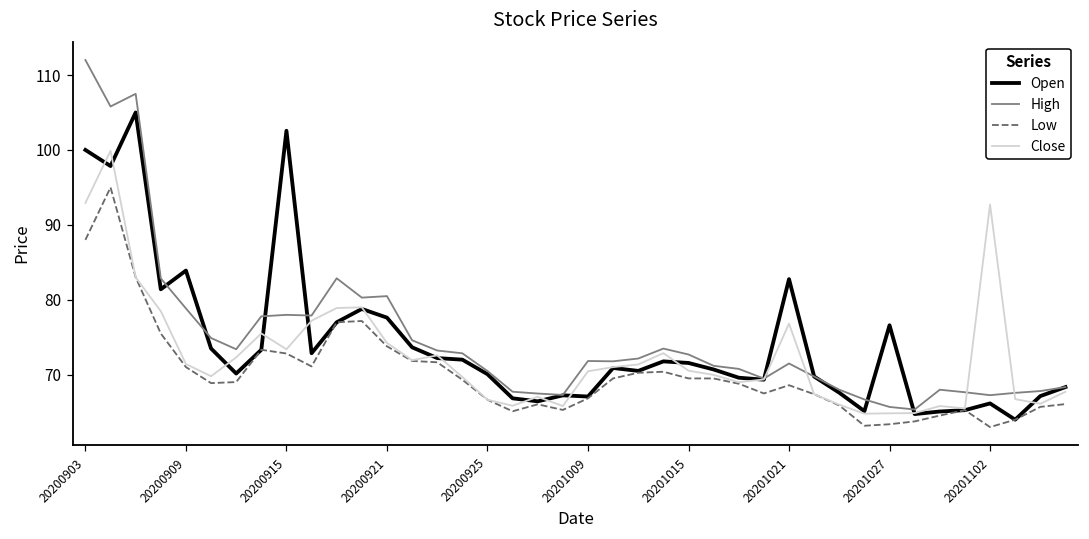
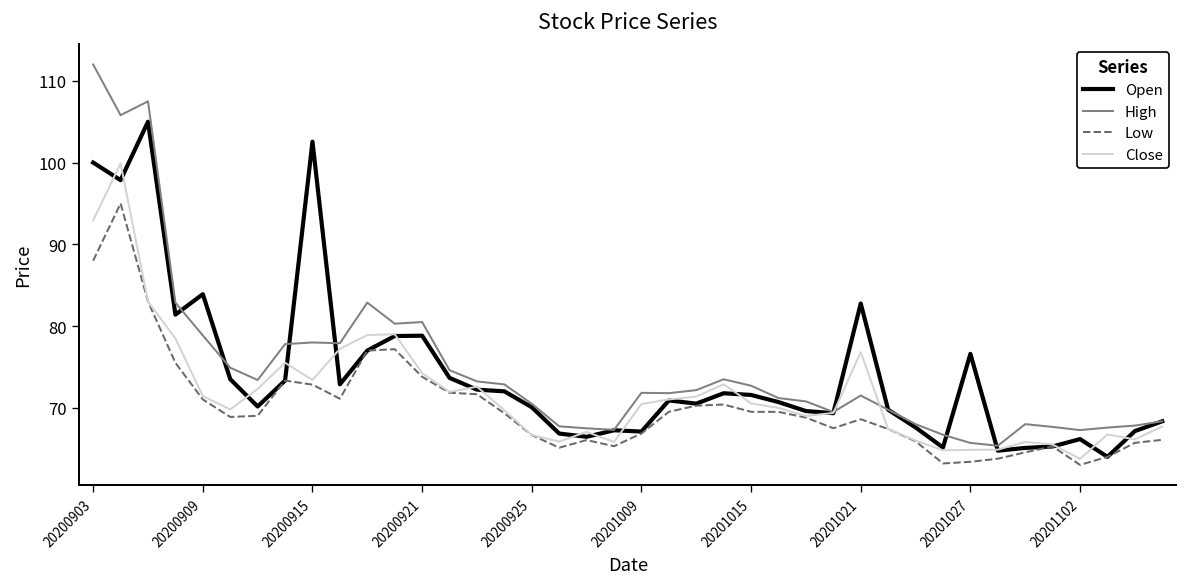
Open, 20200921: 78 -> 79
Close, 20201102: 93 -> 64
